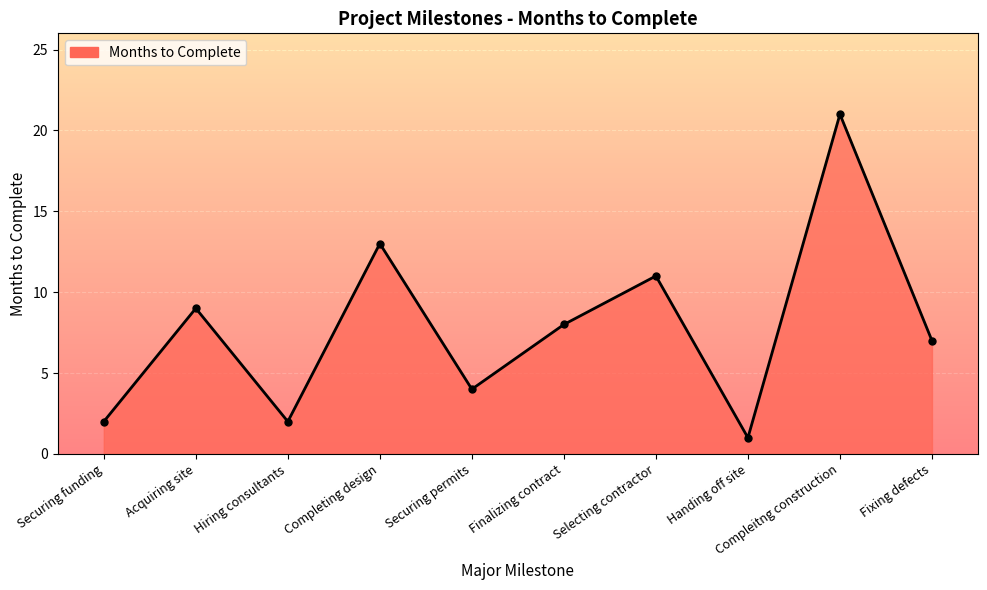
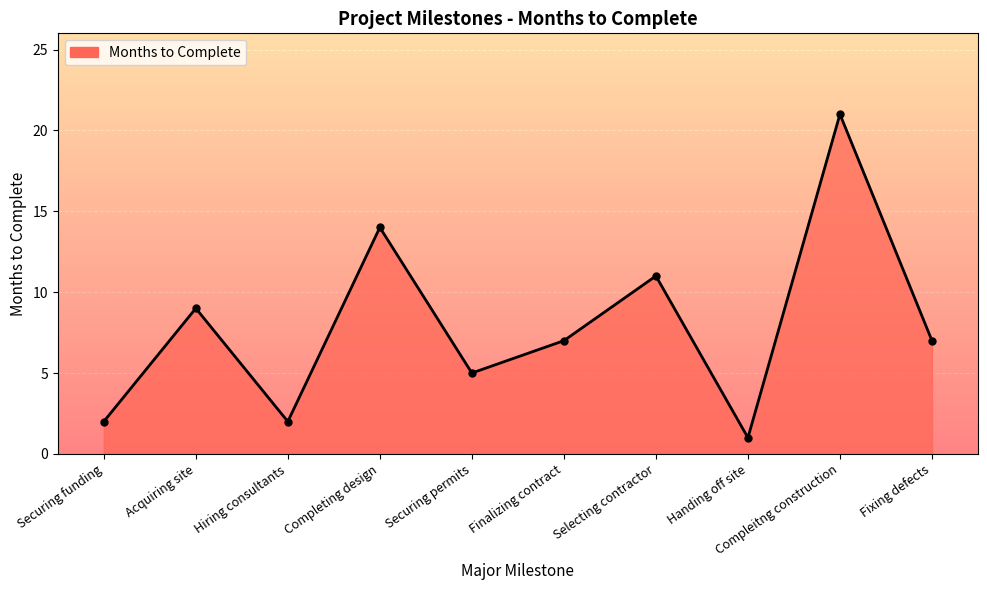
Completing design: 13 -> 14
Securing permits: 4 -> 5
Finalizing contract: 8 -> 7
